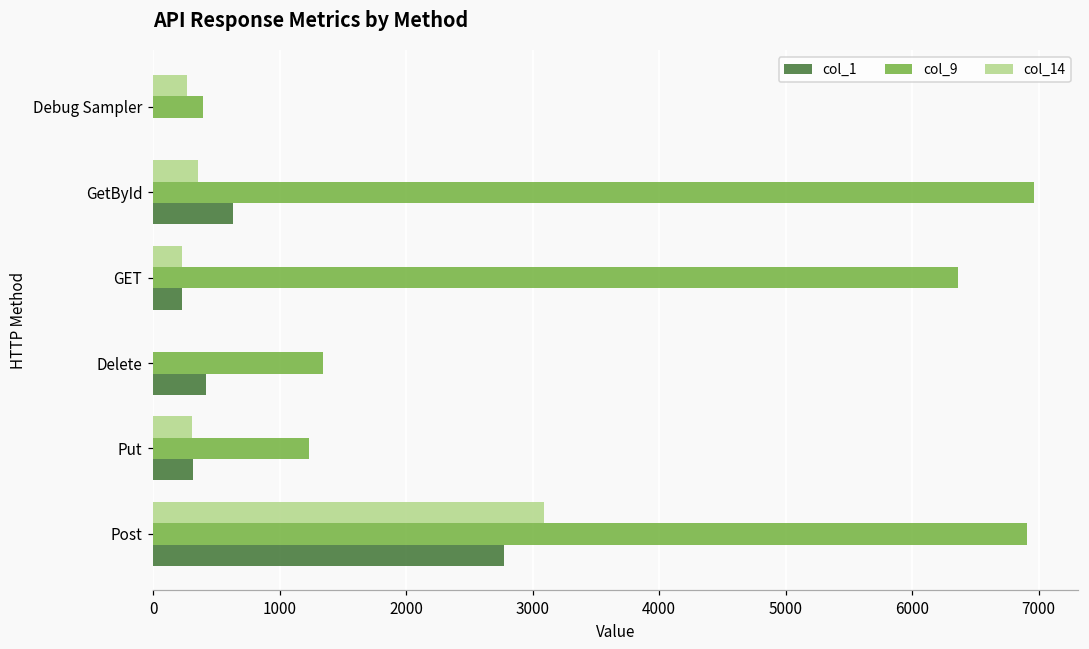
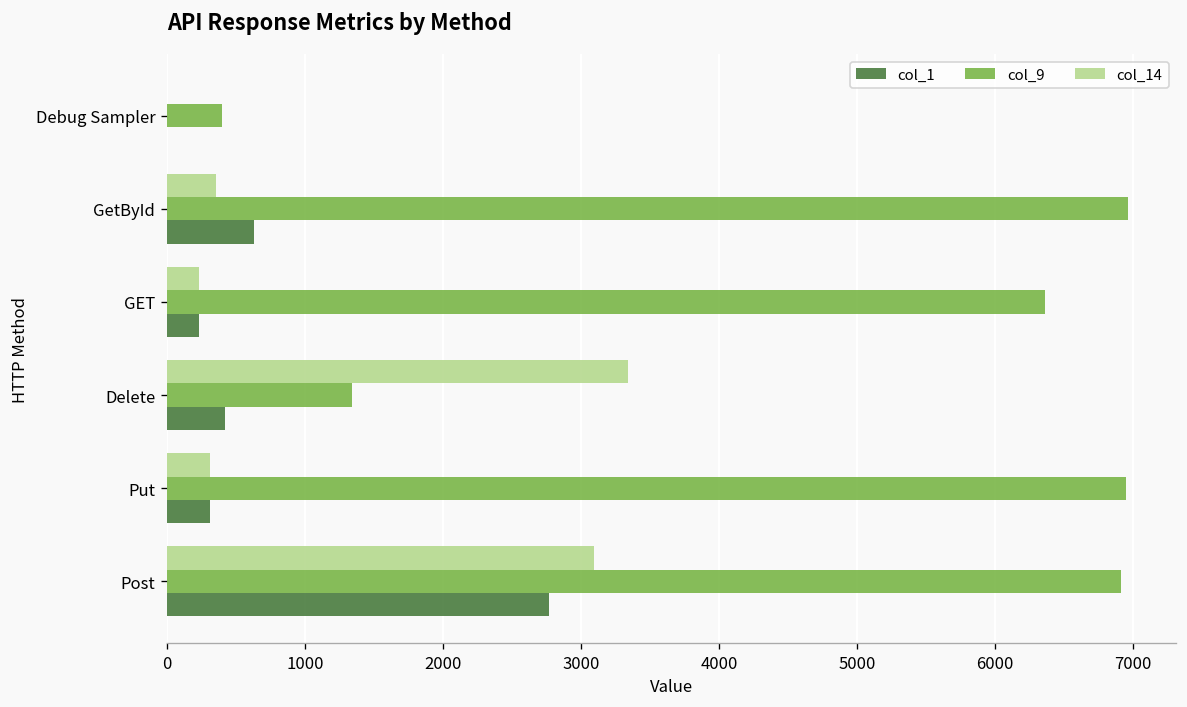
col_14, Debug Sampler: 270 -> 0
col_14, Delete: 0 -> 3340
col_9, Put: 1230 -> 6950
